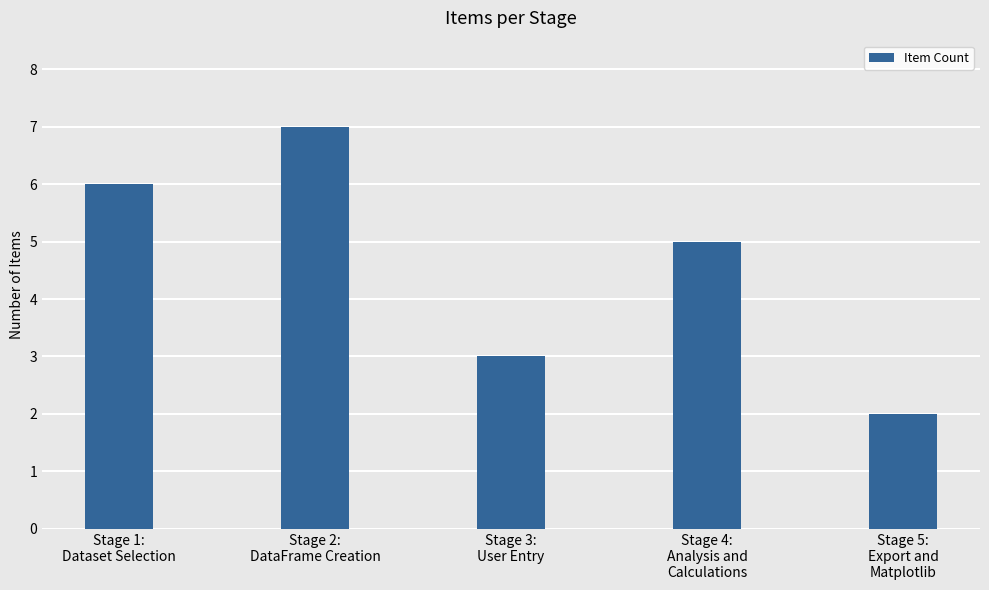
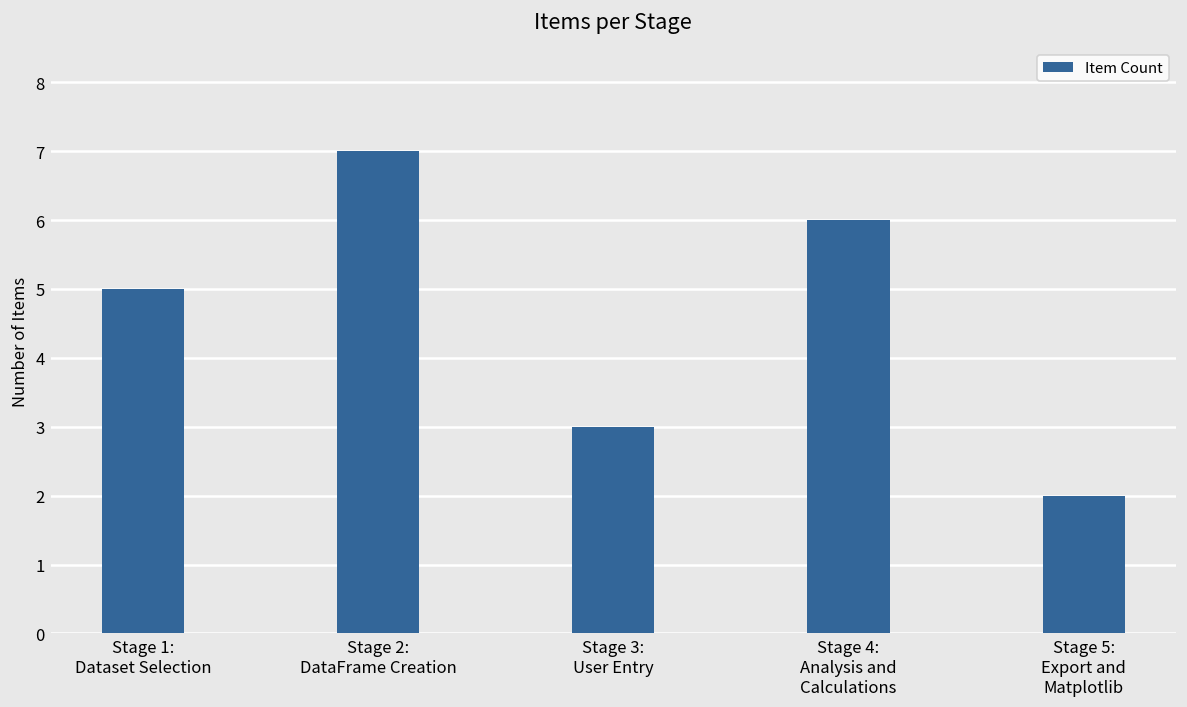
Stage 1: Dataset Selection: 6 -> 5
Stage 4: Analysis and Calculations: 5 -> 6
